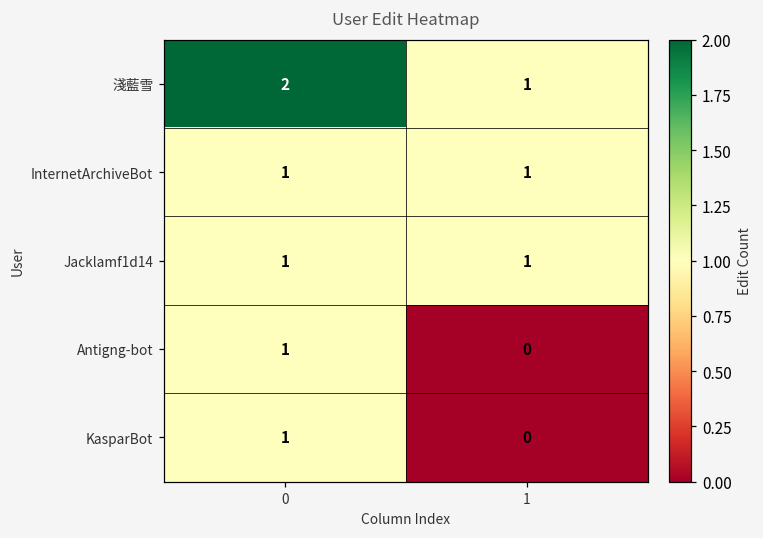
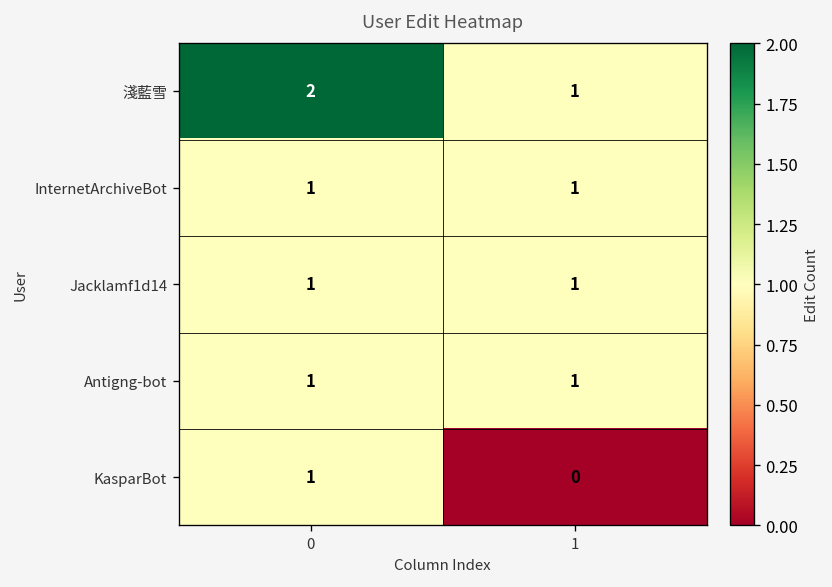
Antigng-bot, 1: 0 -> 1
